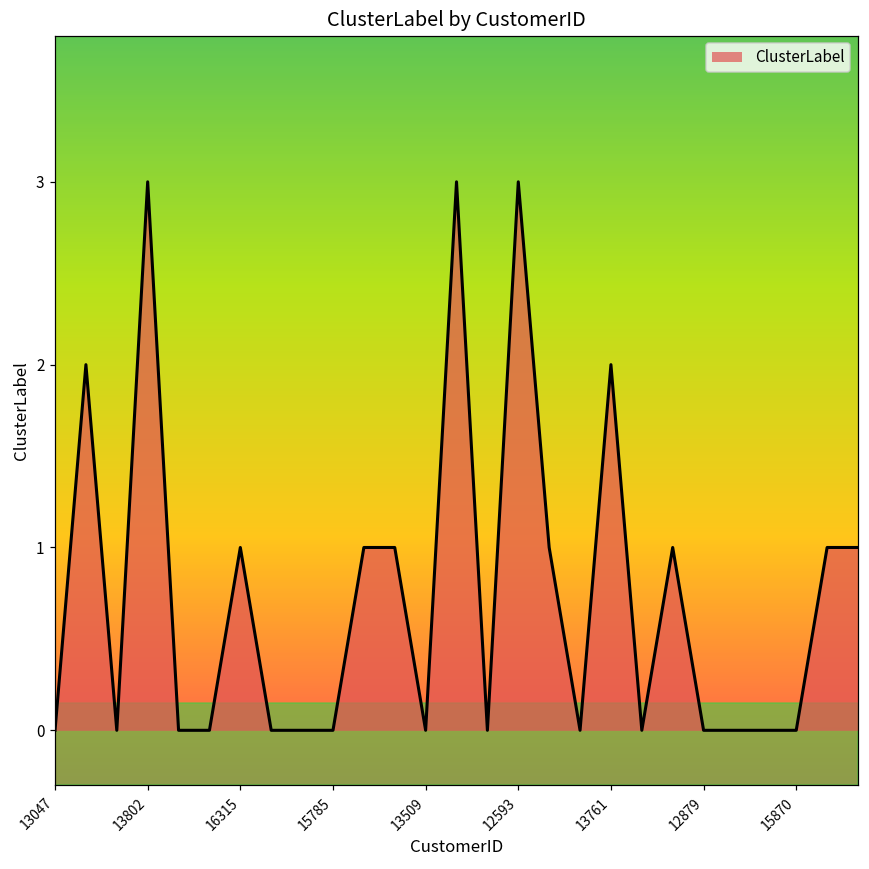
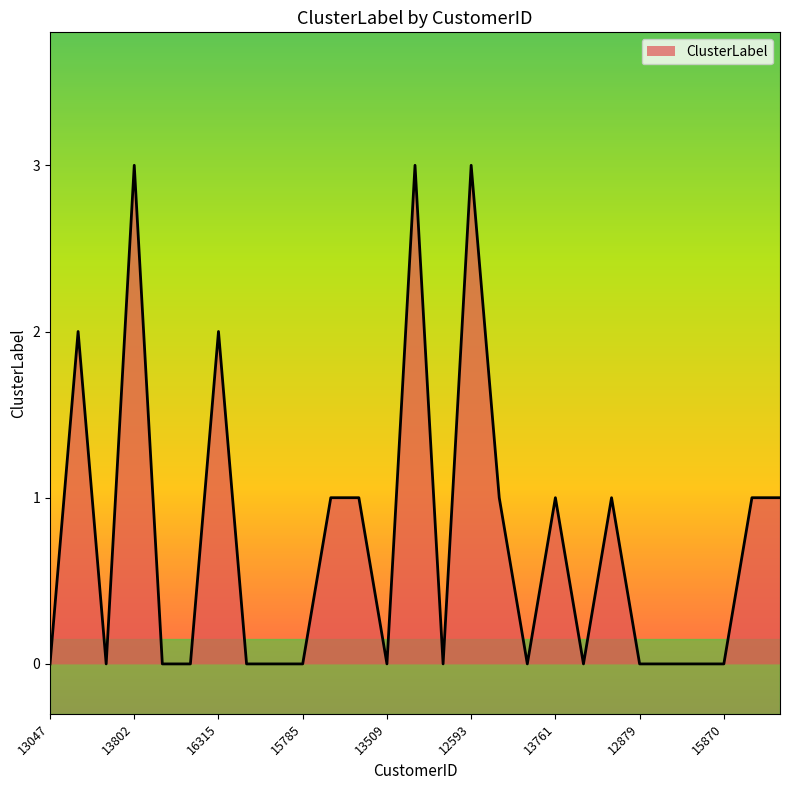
16315: 1 -> 2
13761: 2 -> 1
